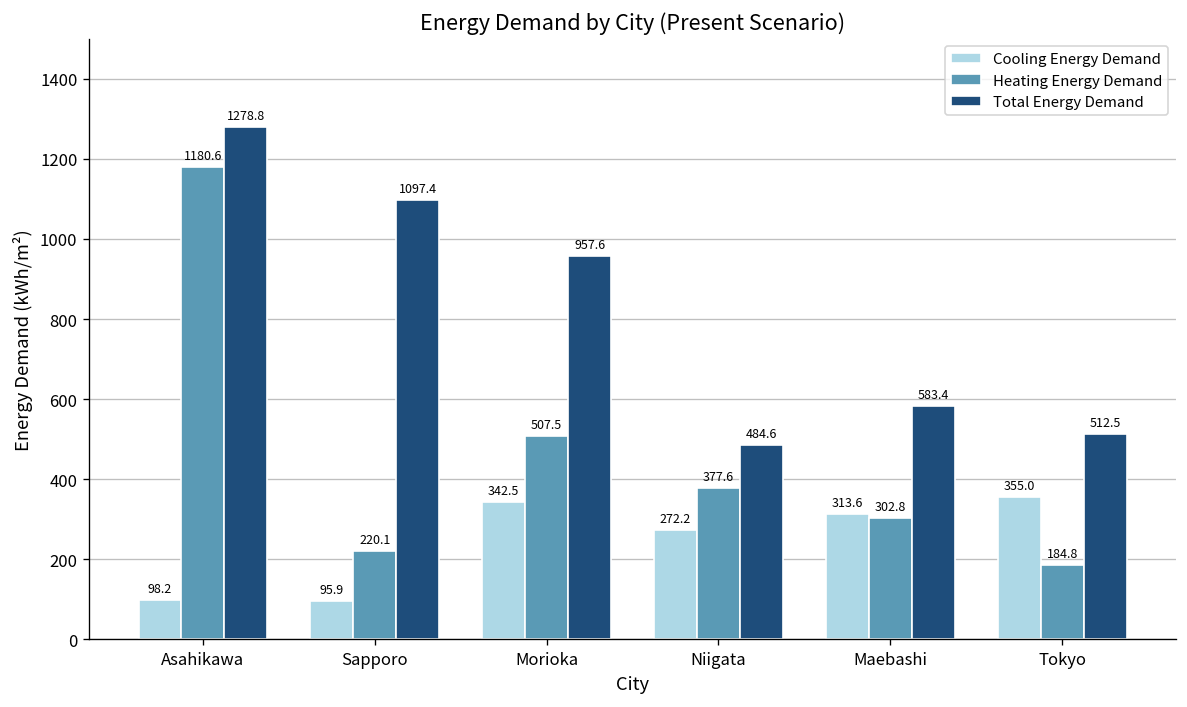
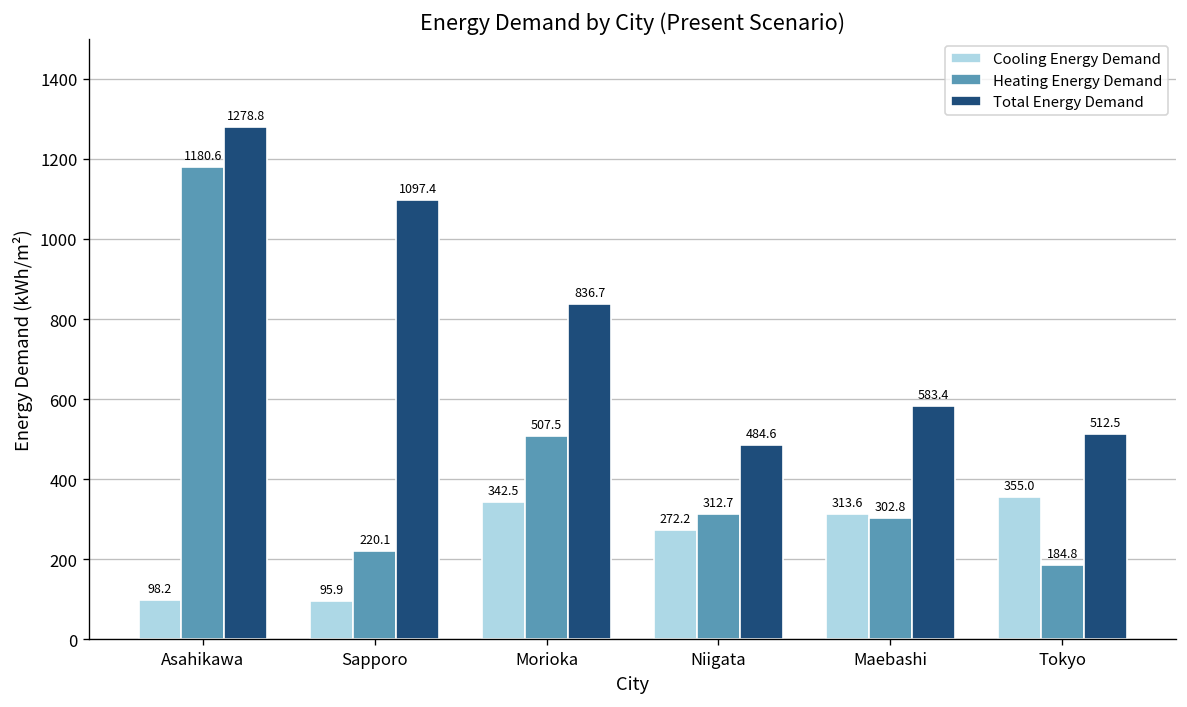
Total Energy Demand, Morioka: 957.6 -> 836.7
Heating Energy Demand, Niigata: 377.6 -> 312.7
